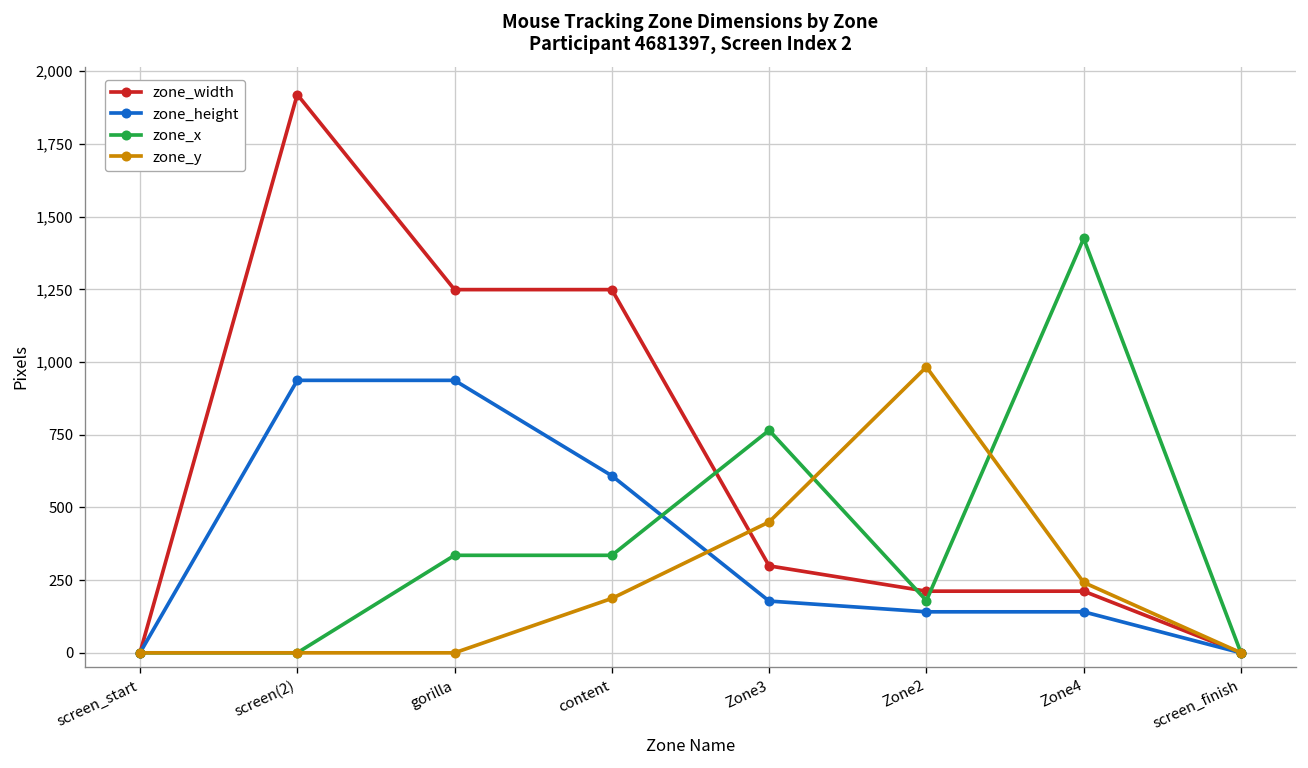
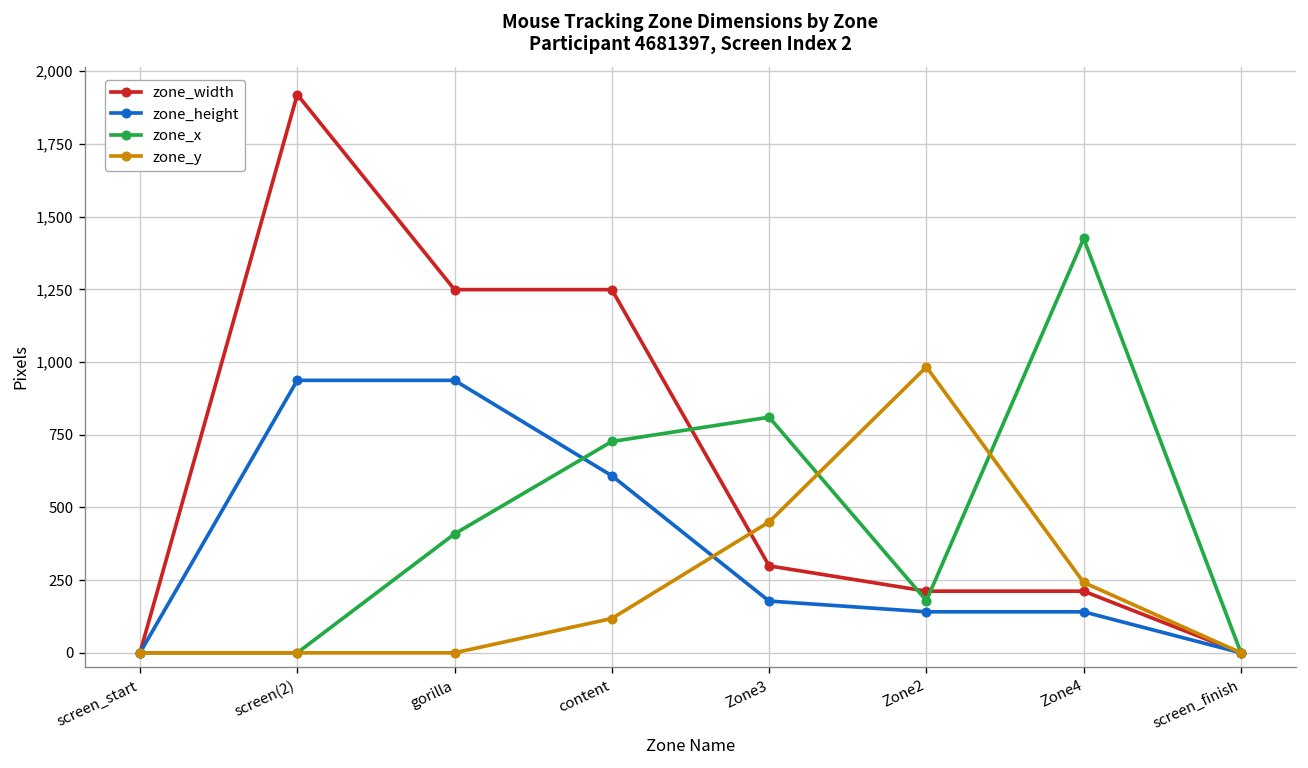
zone_x, gorilla: 340 -> 410
zone_x, content: 340 -> 730
zone_y, content: 190 -> 120
zone_x, Zone3: 770 -> 810
